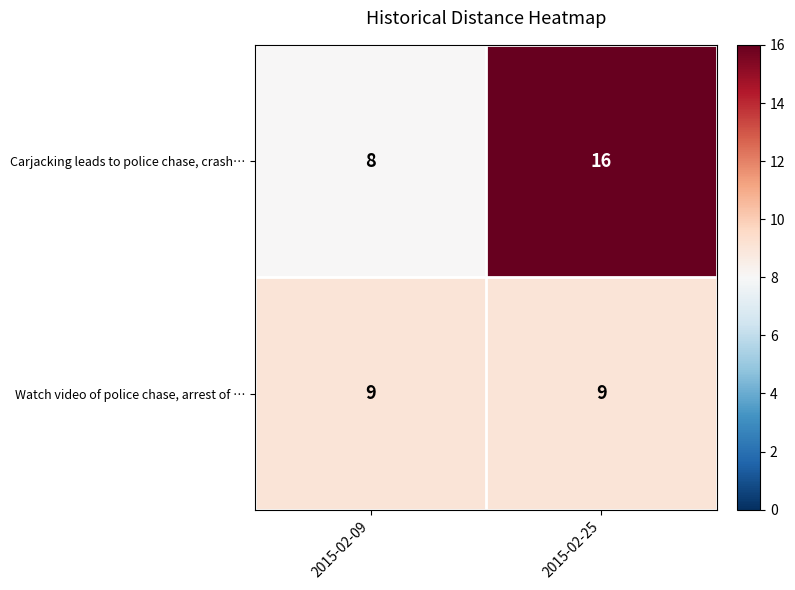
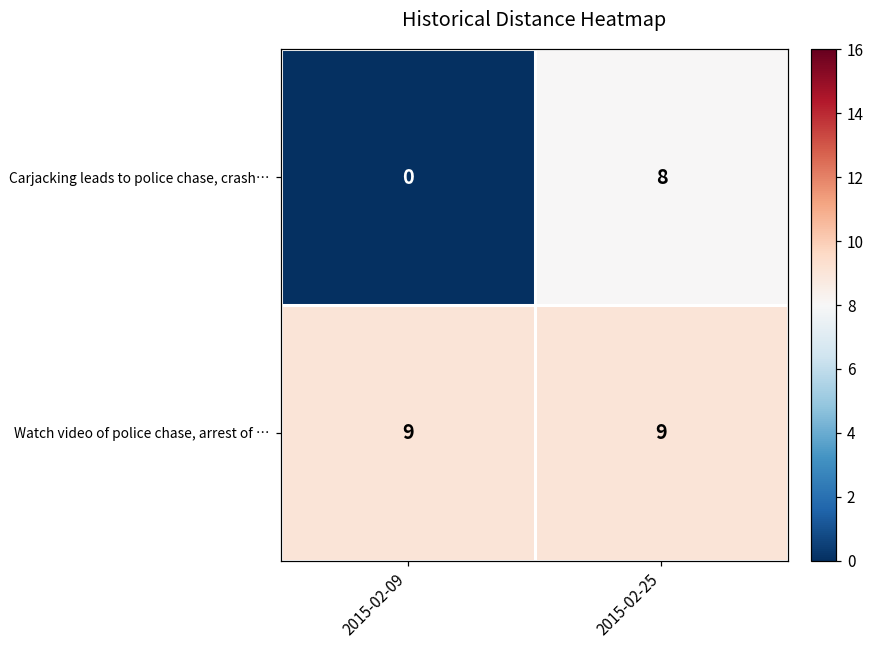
Carjacking leads to police chase, crash…, 2015-02-09: 8 -> 0
Carjacking leads to police chase, crash…, 2015-02-25: 16 -> 8
